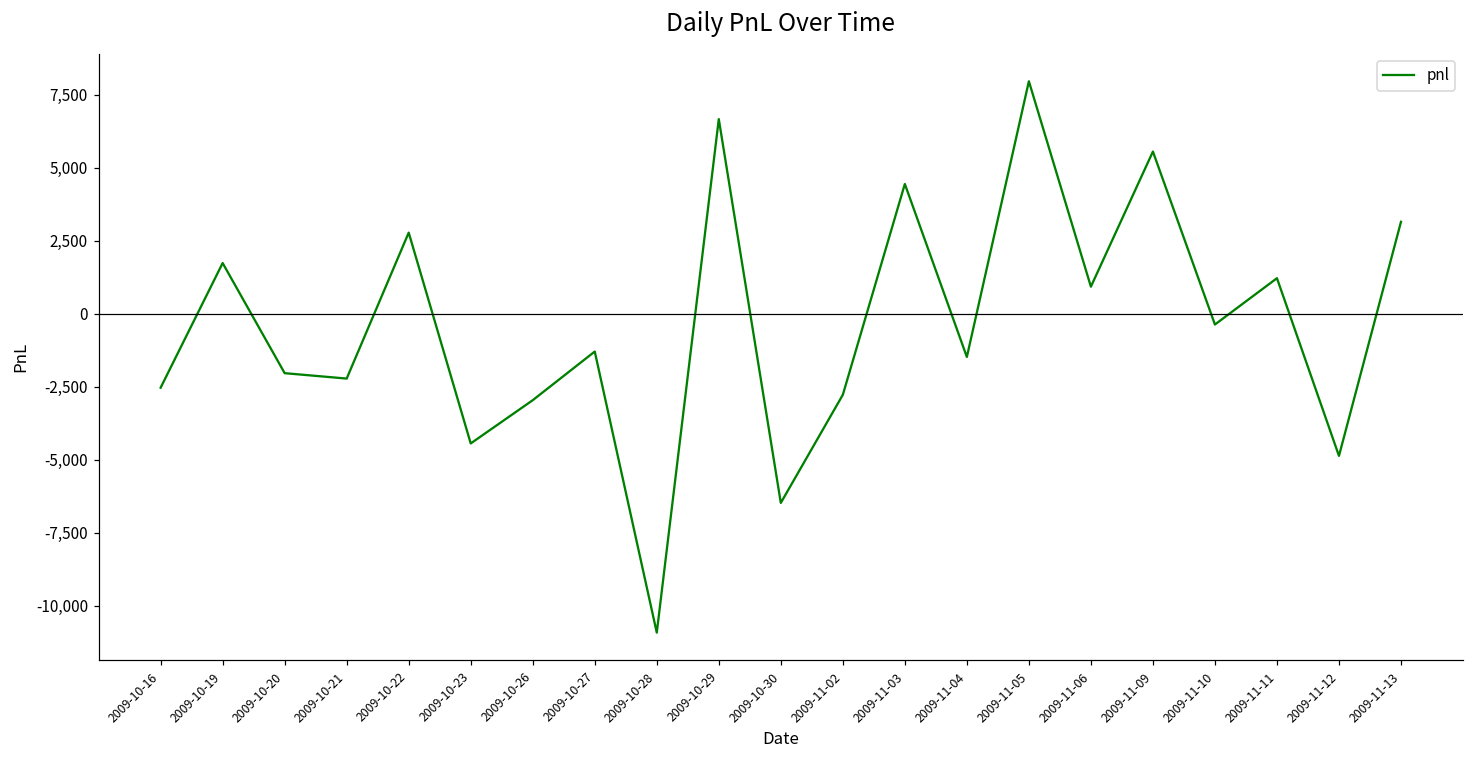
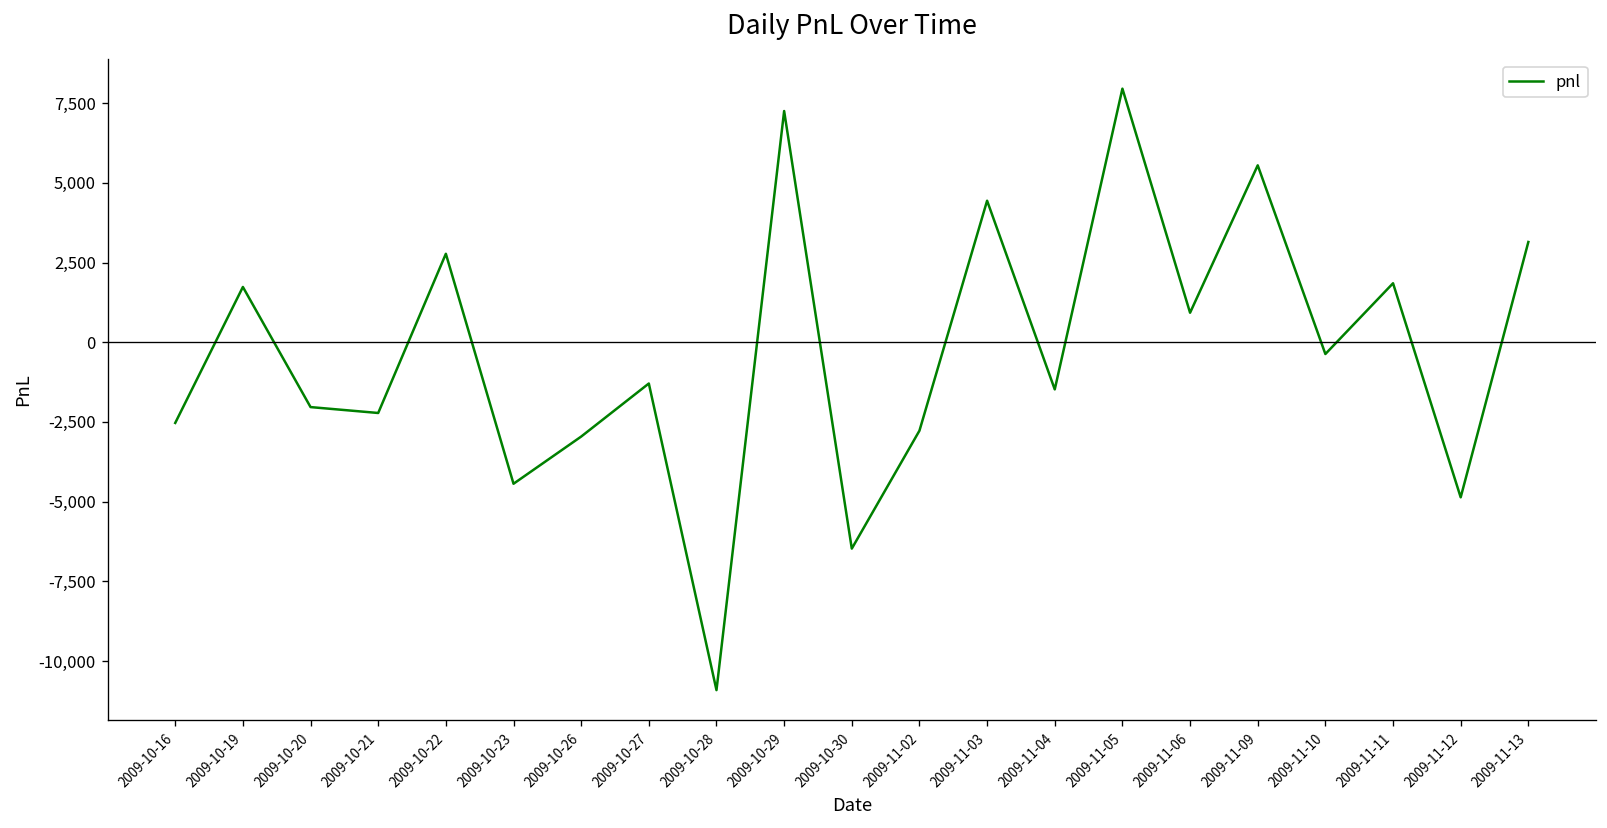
2009-10-29: 6,700 -> 7,300
2009-11-11: 1,200 -> 1,900
